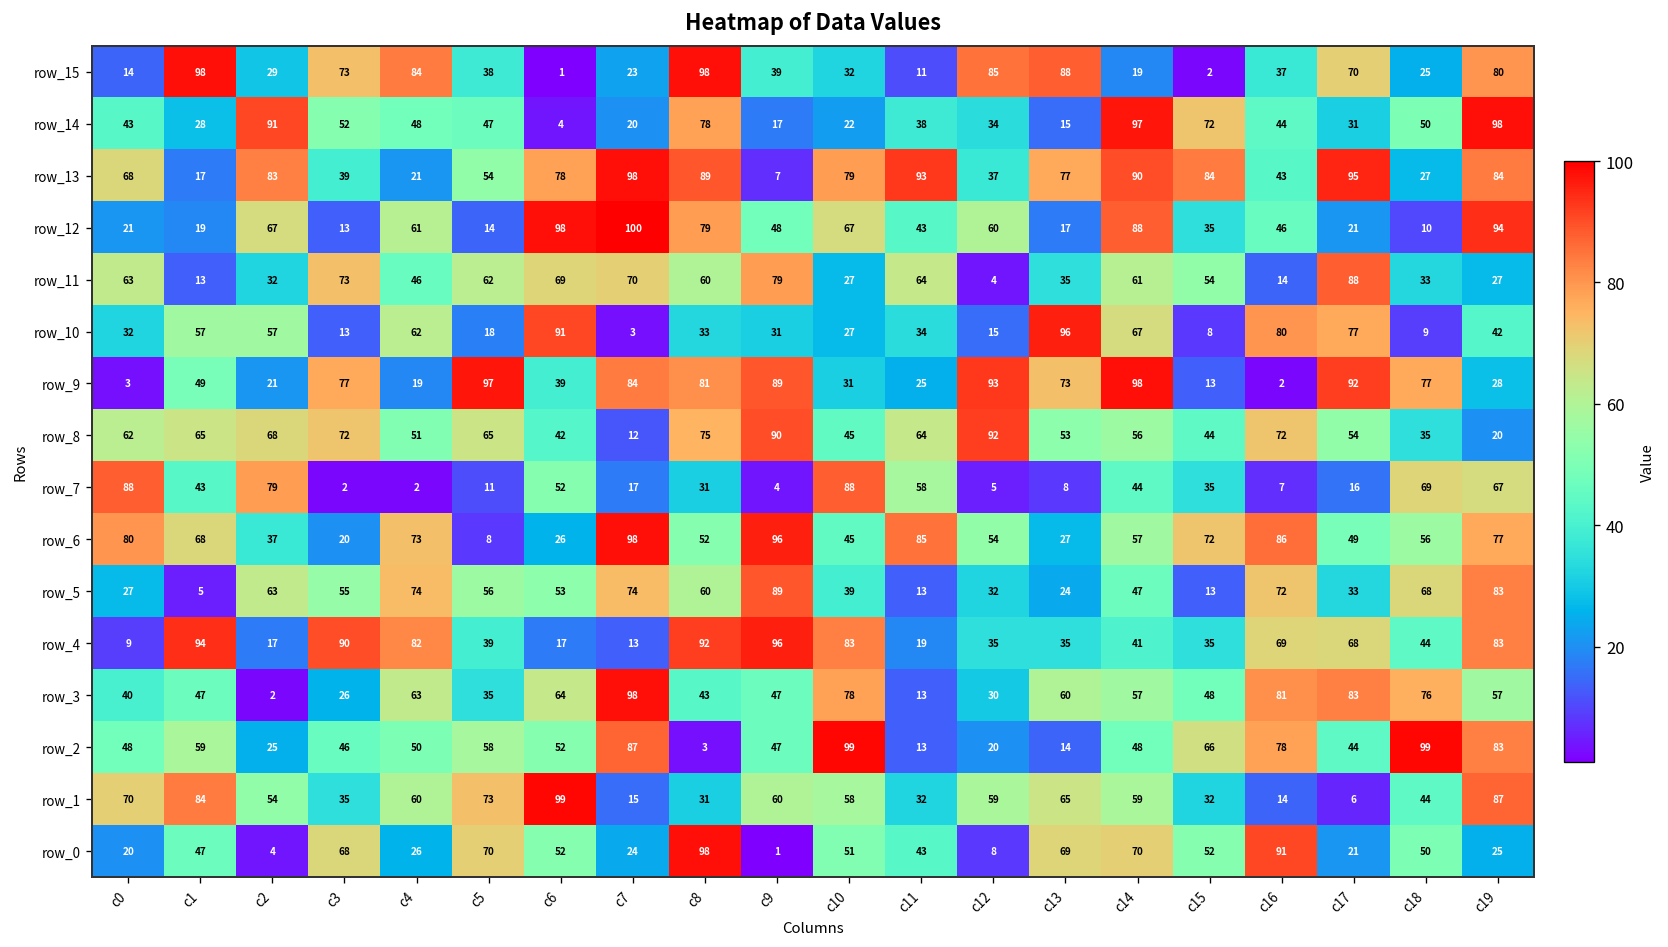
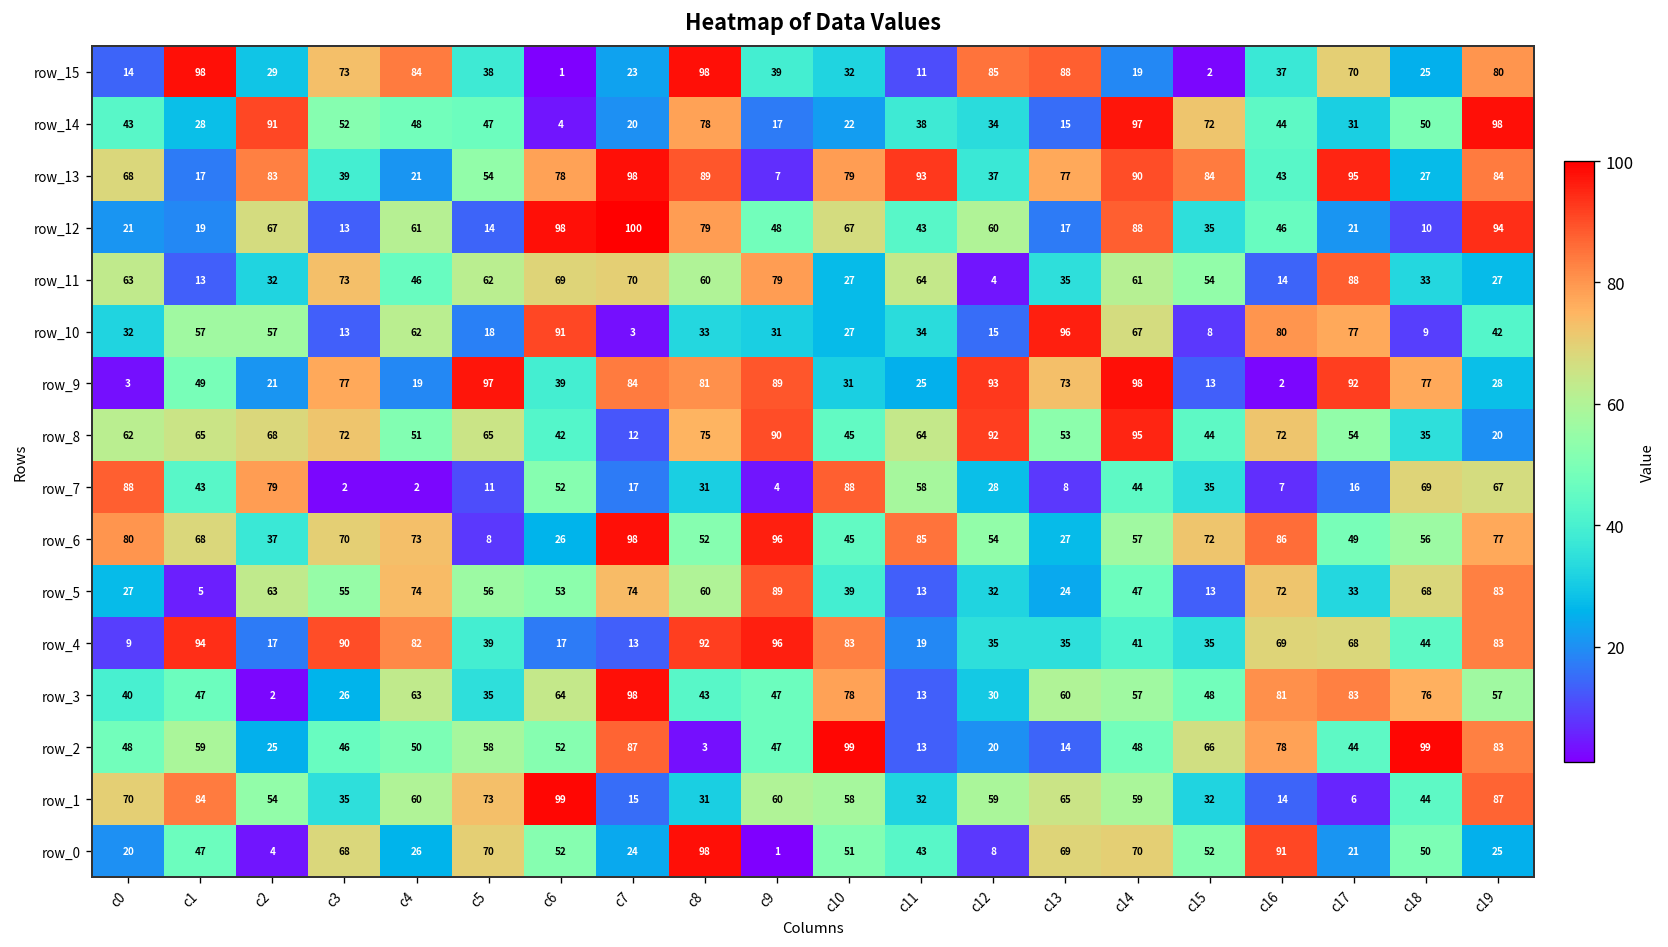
row_8, c14: 56 -> 95
row_7, c12: 5 -> 28
row_6, c3: 20 -> 70
